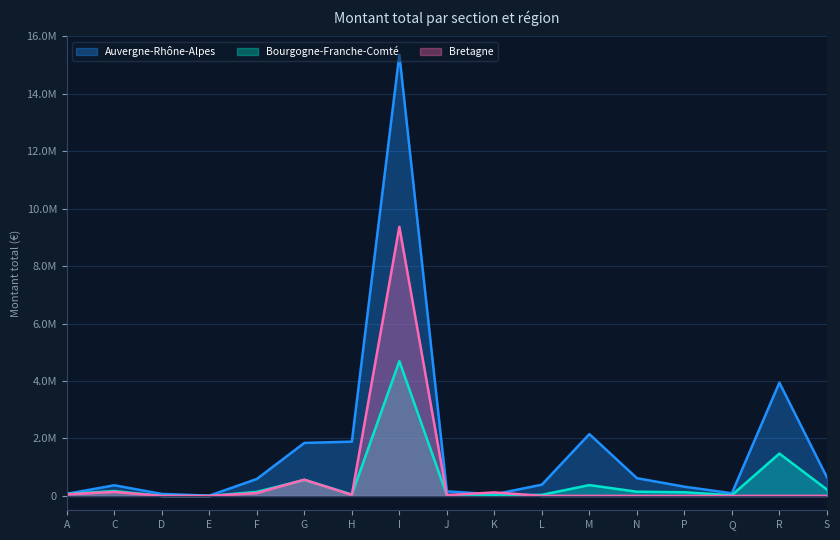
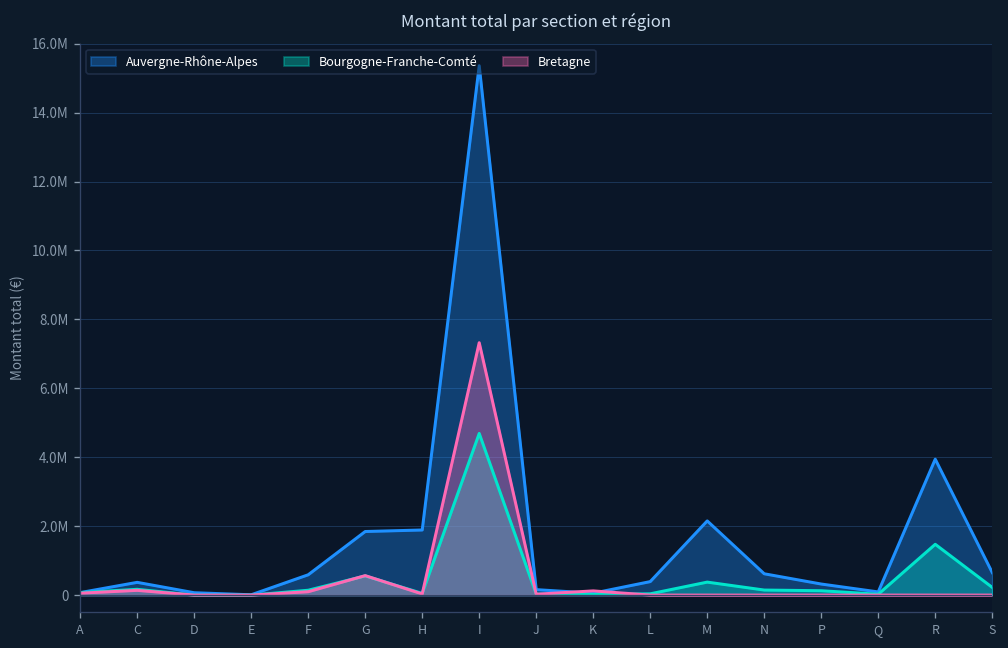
Bretagne, I: 9400000 -> 7300000
